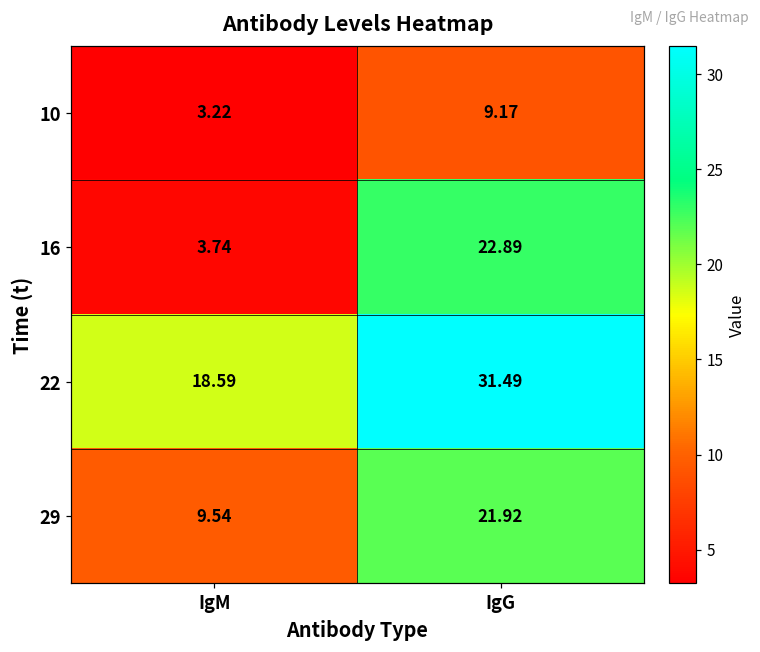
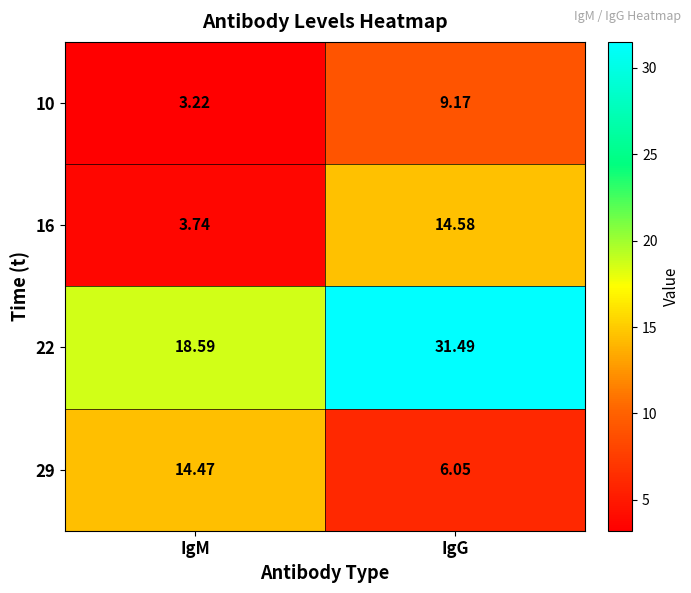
16, IgG: 22.89 -> 14.58
29, IgM: 9.54 -> 14.47
29, IgG: 21.92 -> 6.05
